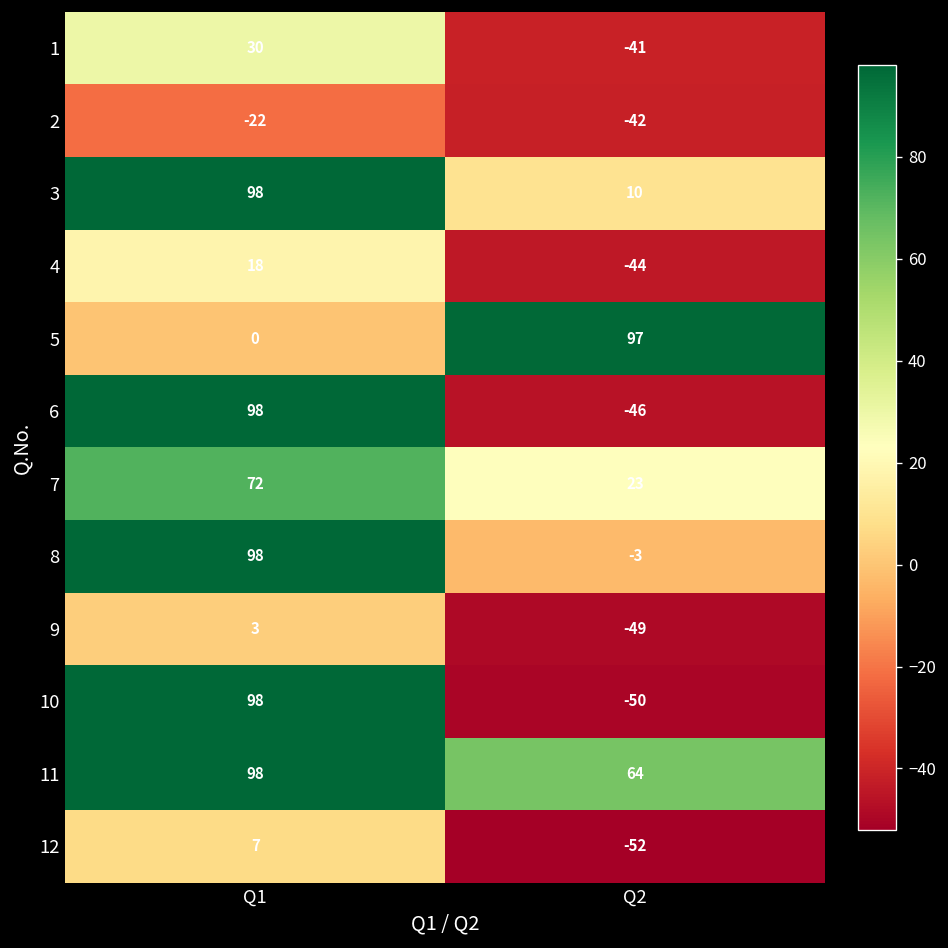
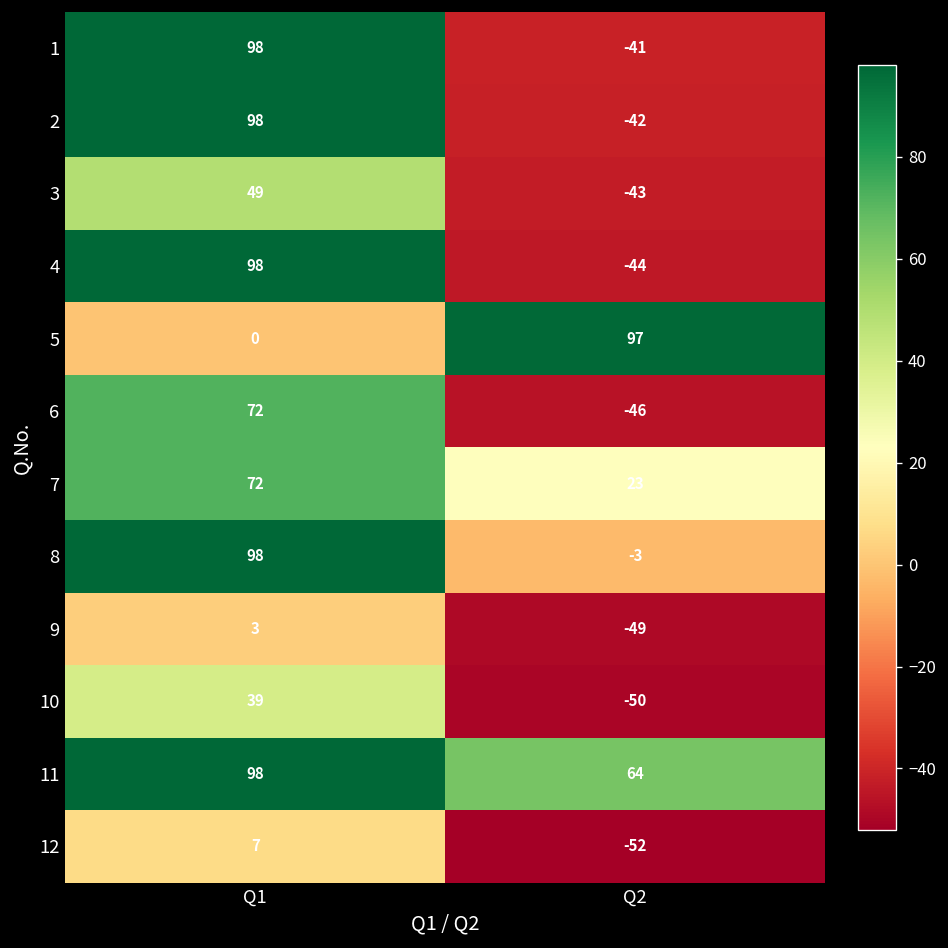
1, Q1: 30 -> 98
2, Q1: -22 -> 98
3, Q1: 98 -> 49
3, Q2: 10 -> -43
4, Q1: 18 -> 98
6, Q1: 98 -> 72
10, Q1: 98 -> 39
